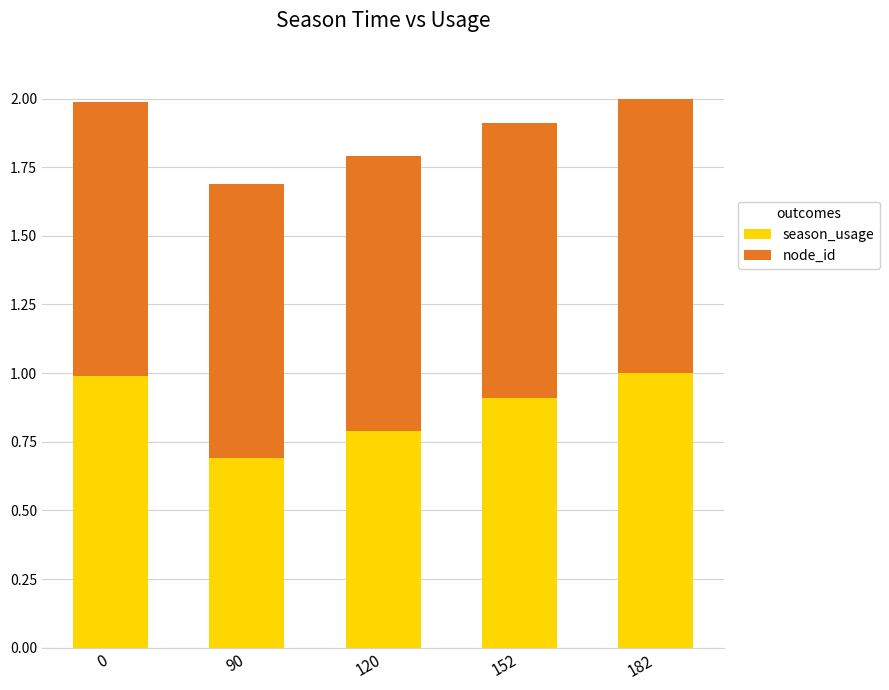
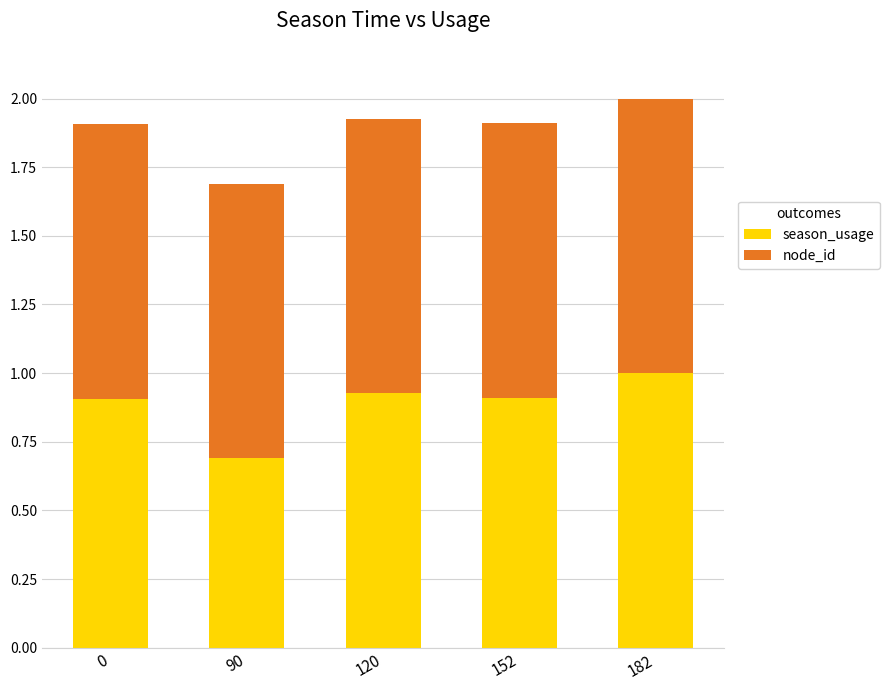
season_usage, 0: 0.99 -> 0.91
season_usage, 120: 0.79 -> 0.93
